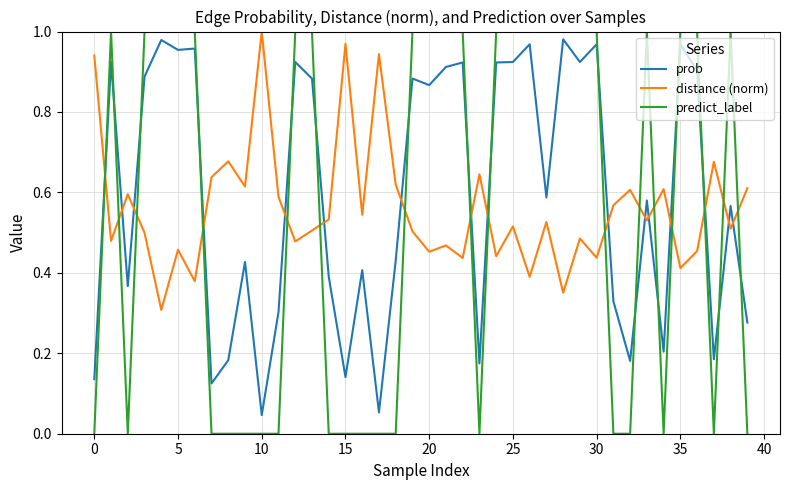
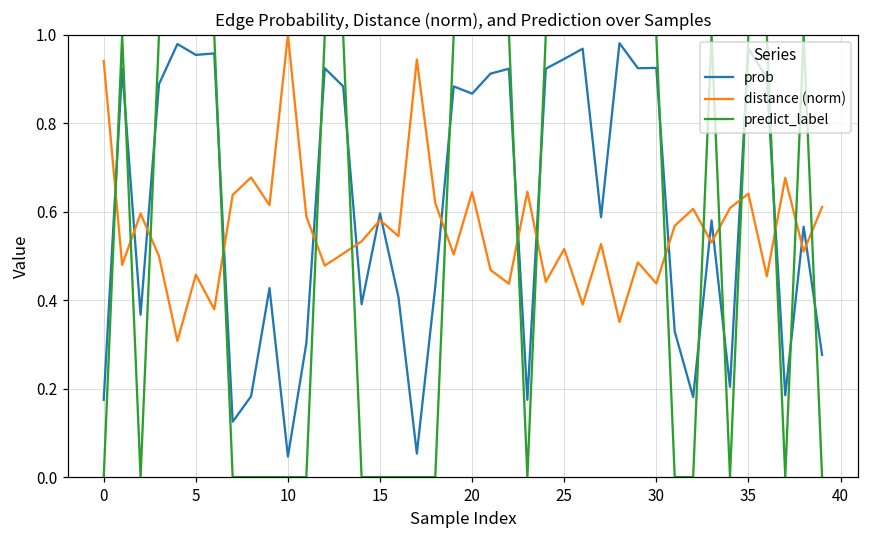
prob, 0: 0.14 -> 0.17
prob, 15: 0.14 -> 0.60
distance (norm), 15: 0.97 -> 0.58
distance (norm), 20: 0.45 -> 0.64
prob, 25: 0.92 -> 0.95
prob, 30: 0.97 -> 0.92
distance (norm), 35: 0.41 -> 0.64
